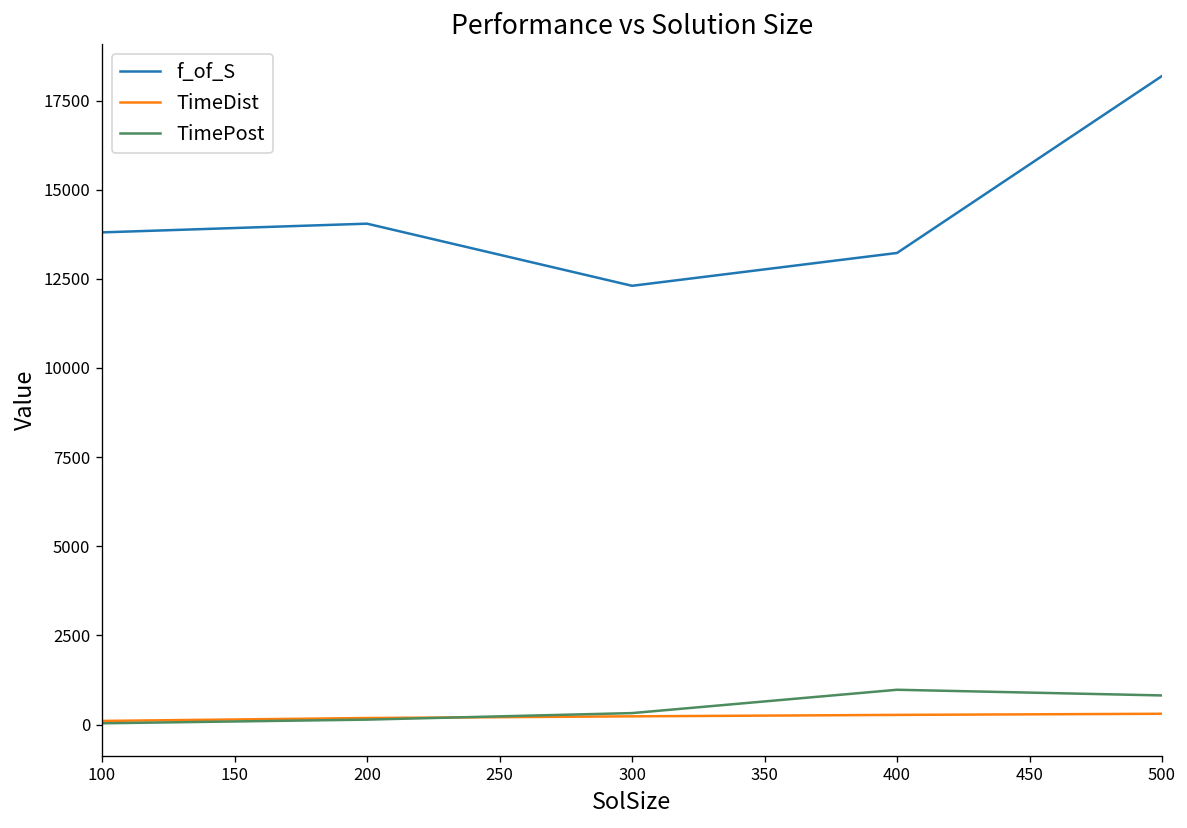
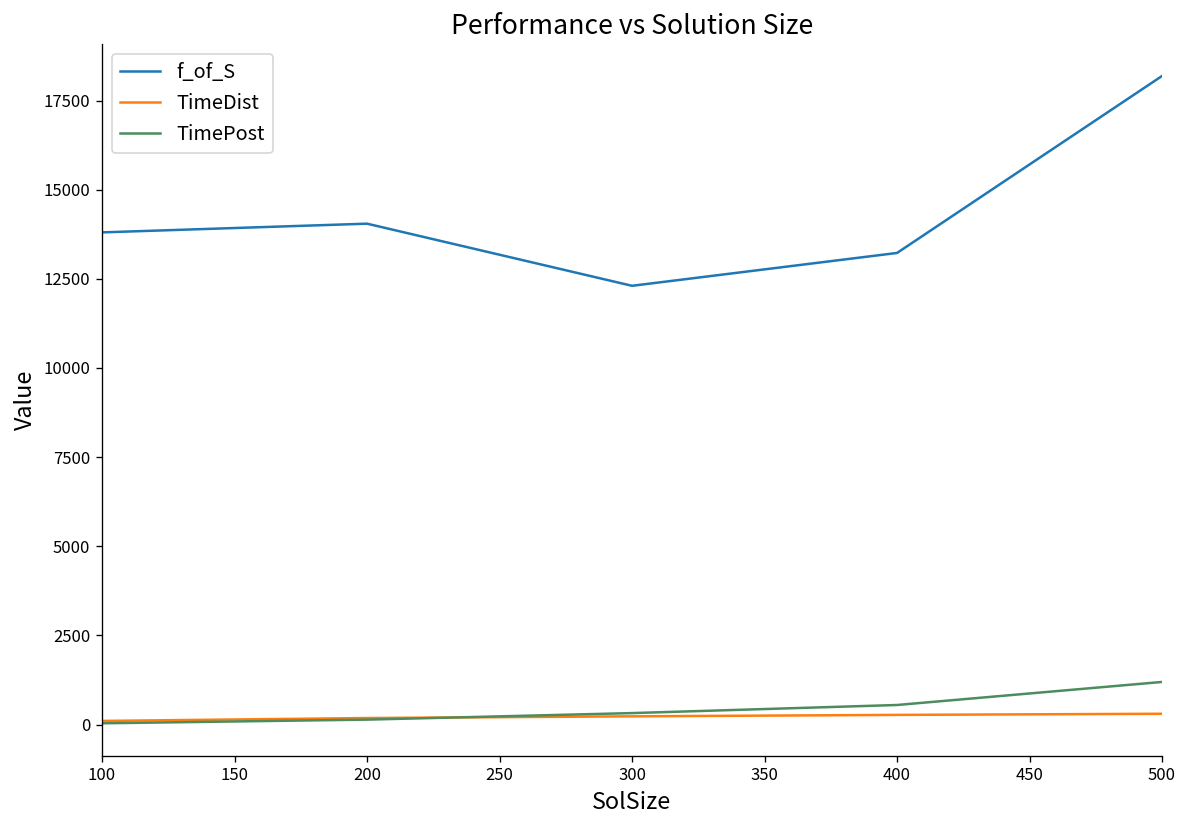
TimePost, 400: 1000 -> 600
TimePost, 500: 800 -> 1200
